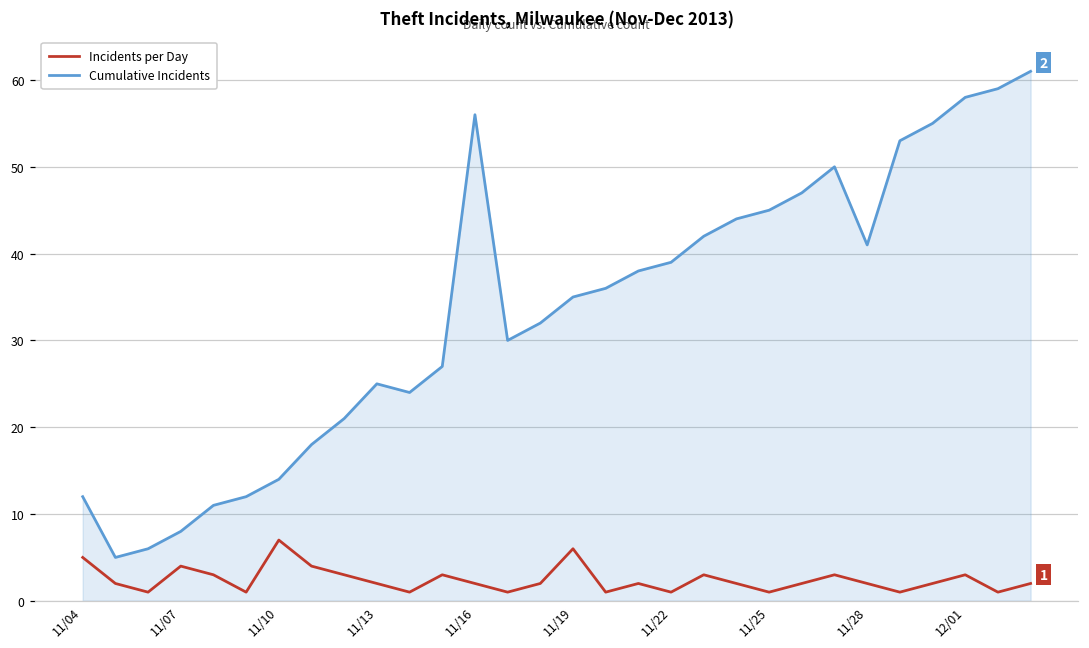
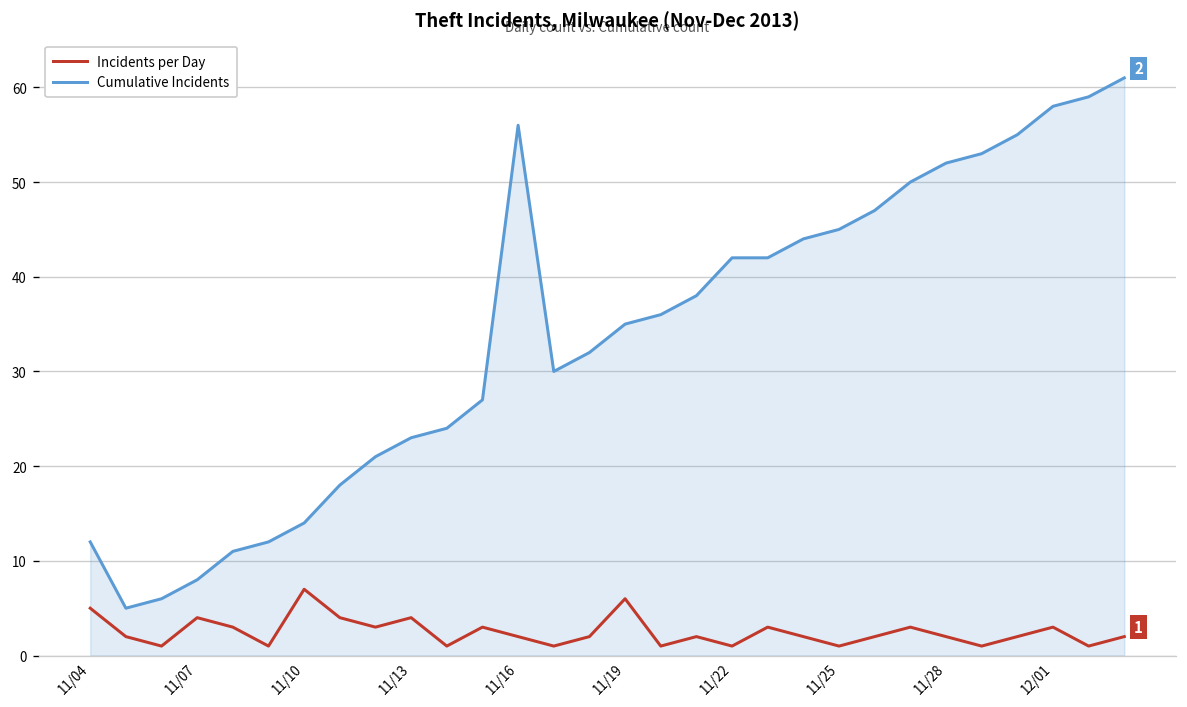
Incidents per Day, 11/13: 2 -> 4
Cumulative Incidents, 11/13: 25 -> 23
Cumulative Incidents, 11/22: 39 -> 42
Cumulative Incidents, 11/28: 41 -> 52
